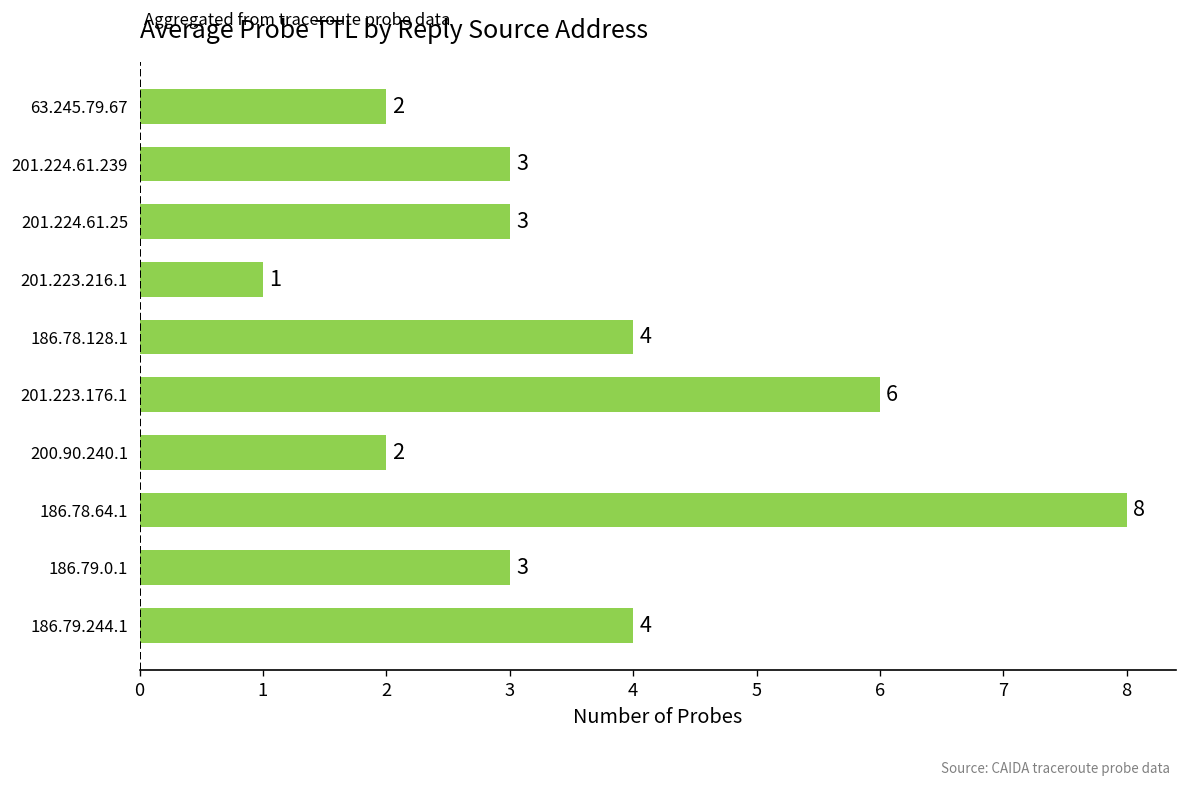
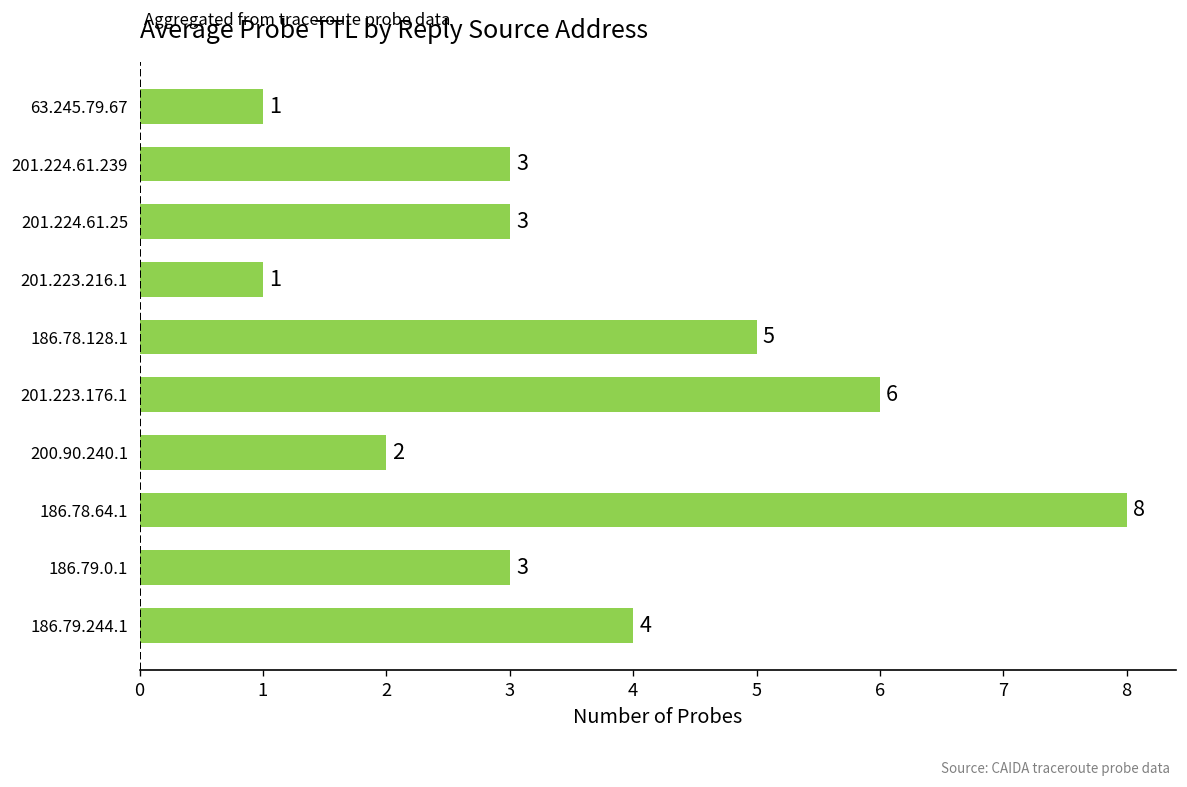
63.245.79.67: 2 -> 1
186.78.128.1: 4 -> 5
